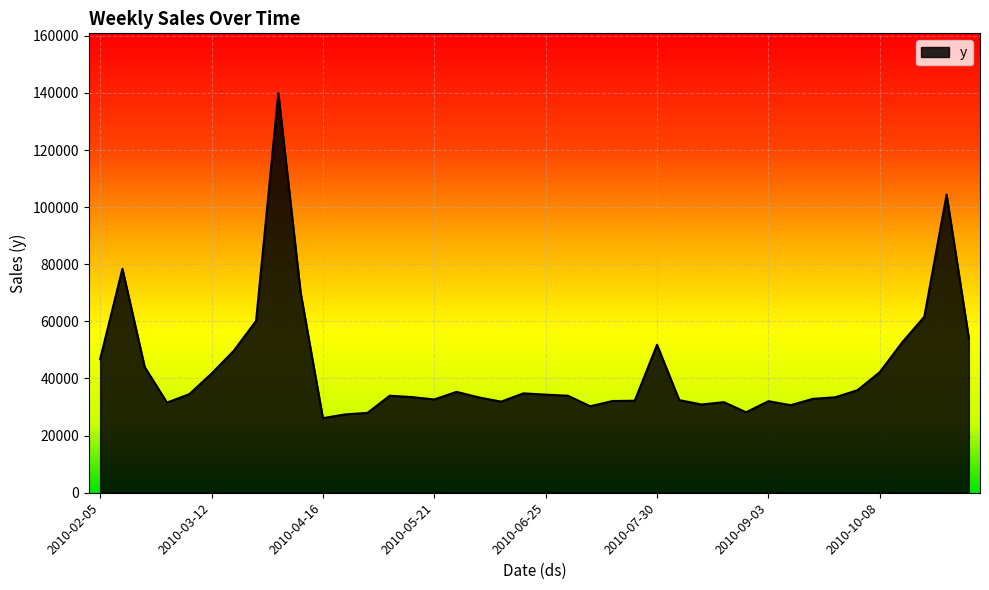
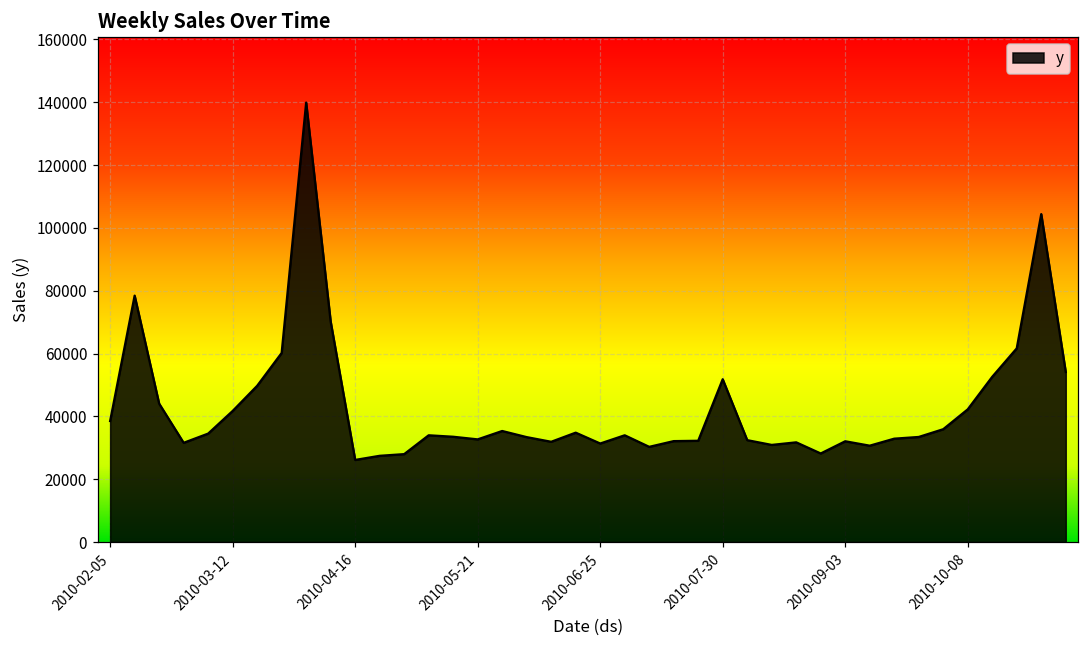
2010-02-05: 47000 -> 39000
2010-06-25: 34000 -> 31000
